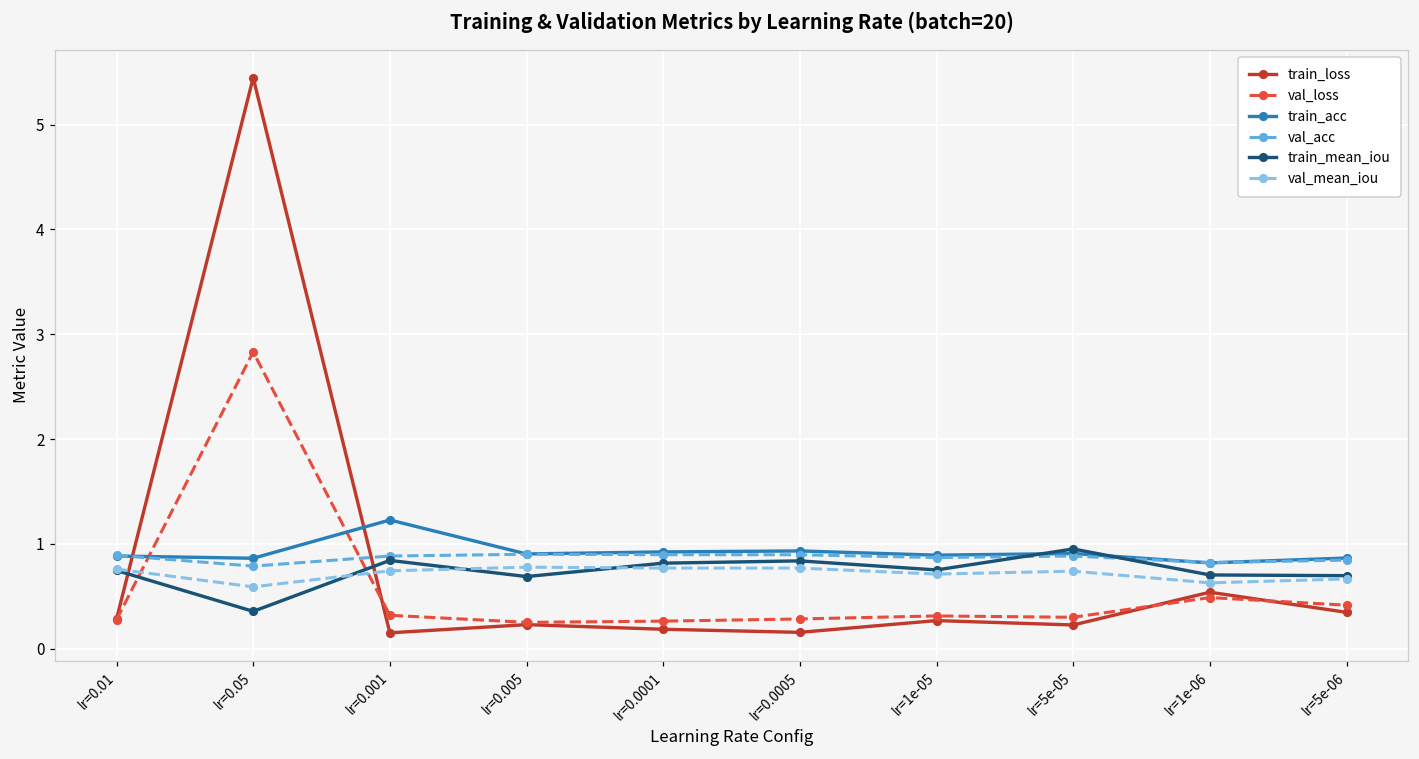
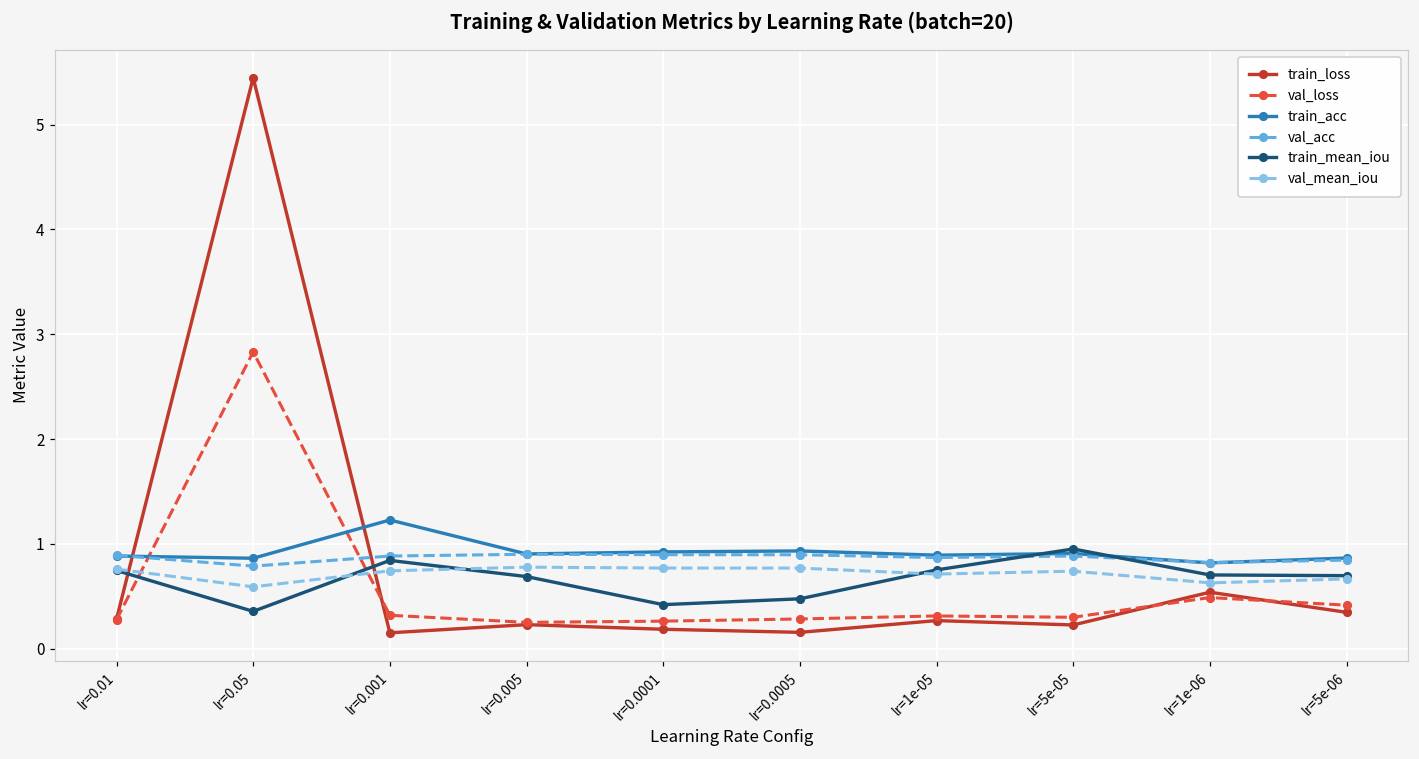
train_mean_iou, lr=0.0001: 0.8 -> 0.4
train_mean_iou, lr=0.0005: 0.8 -> 0.5
